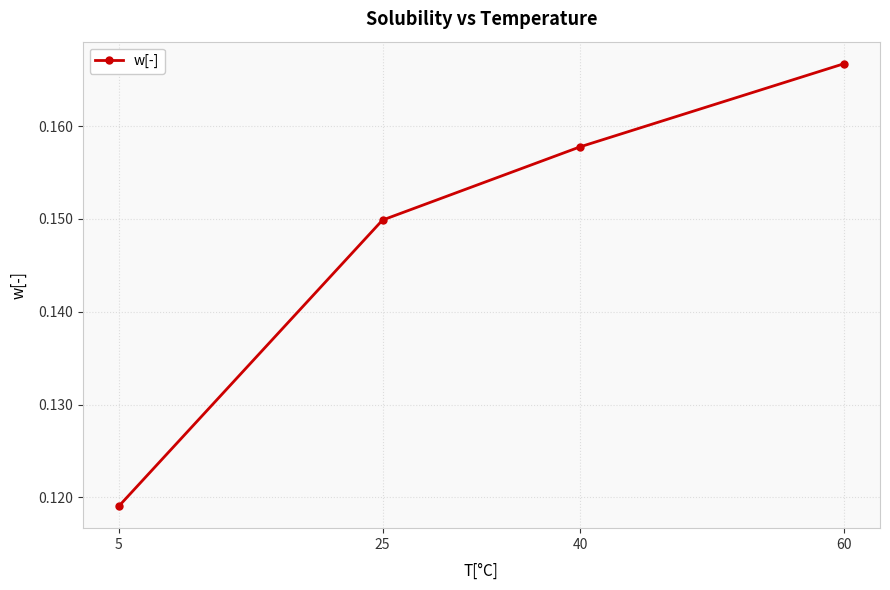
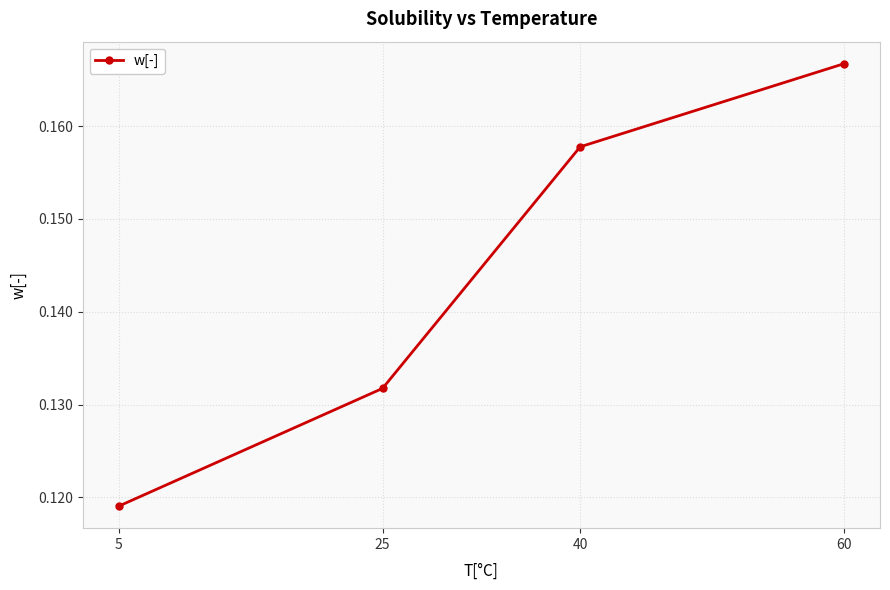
25: 0.150 -> 0.132
